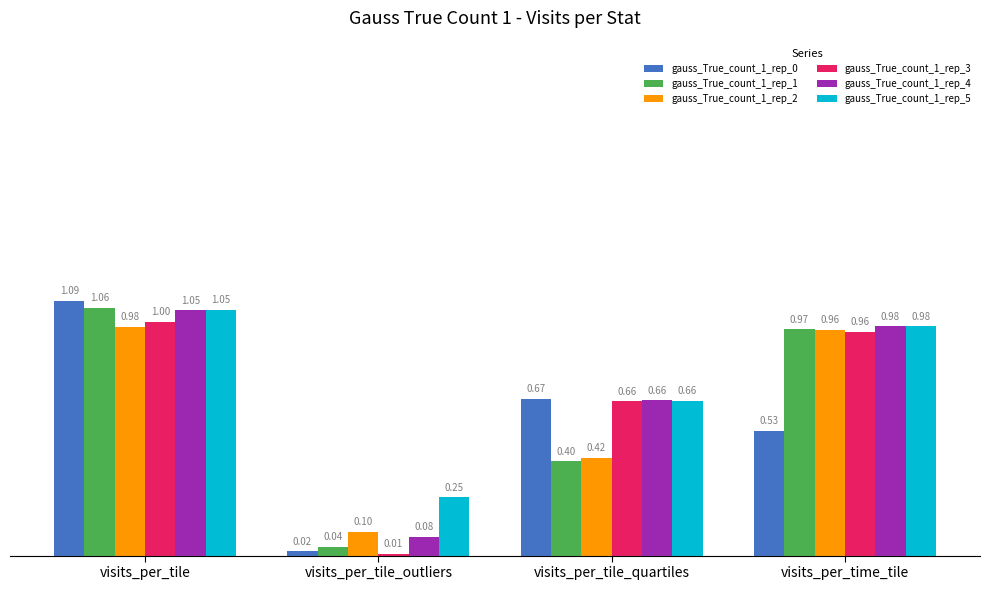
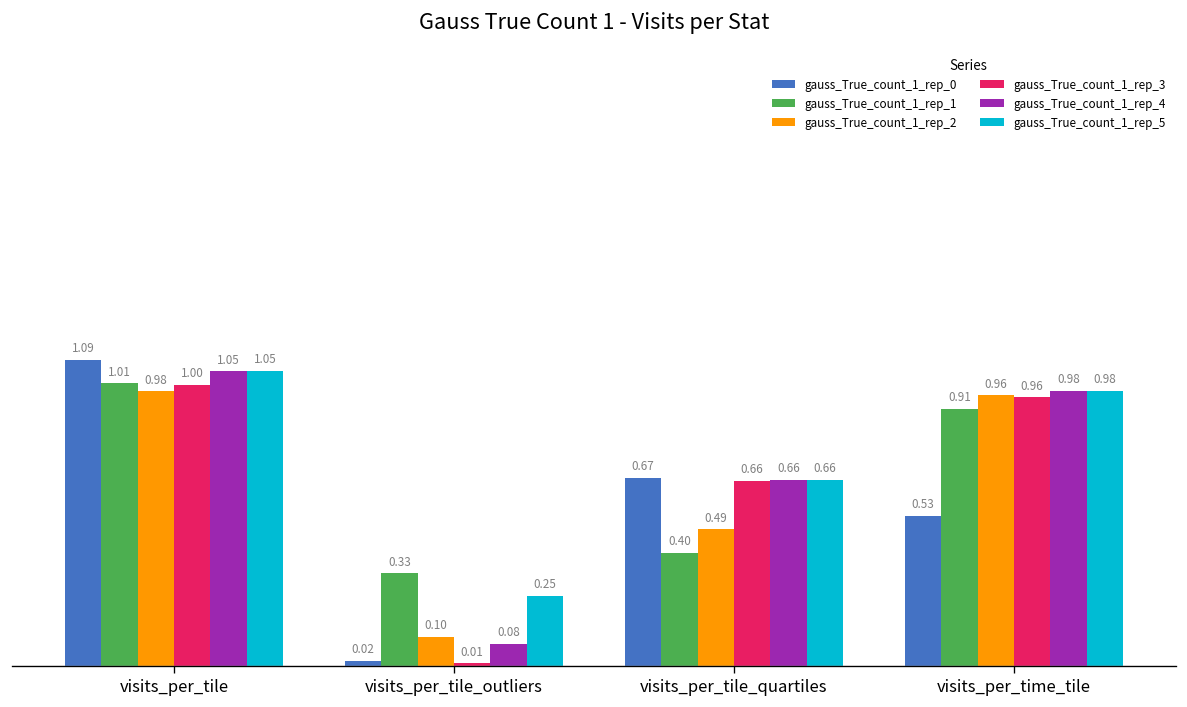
gauss_True_count_1_rep_1, visits_per_tile: 1.06 -> 1.01
gauss_True_count_1_rep_1, visits_per_tile_outliers: 0.04 -> 0.33
gauss_True_count_1_rep_2, visits_per_tile_quartiles: 0.42 -> 0.49
gauss_True_count_1_rep_1, visits_per_time_tile: 0.97 -> 0.91
